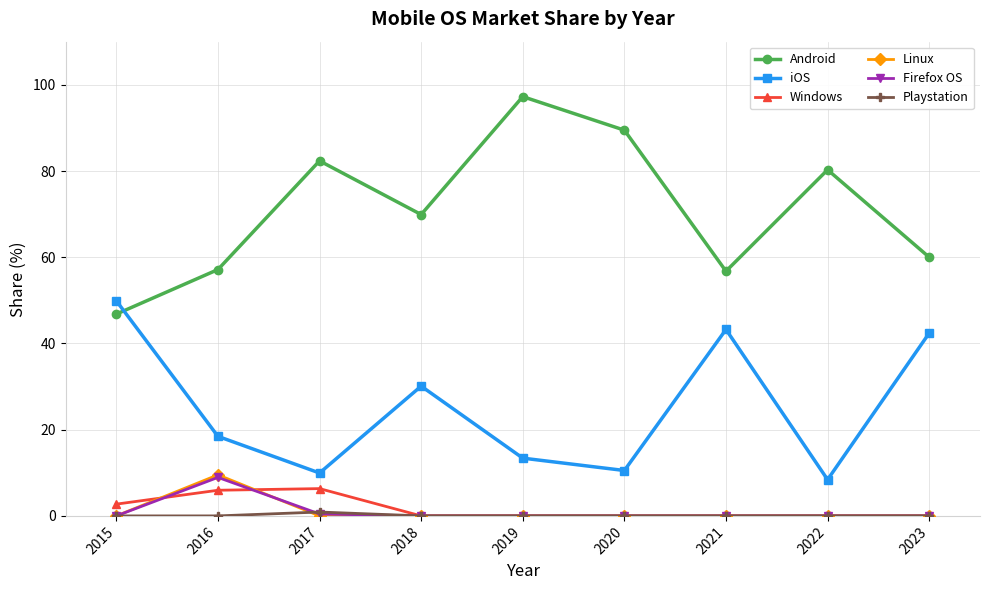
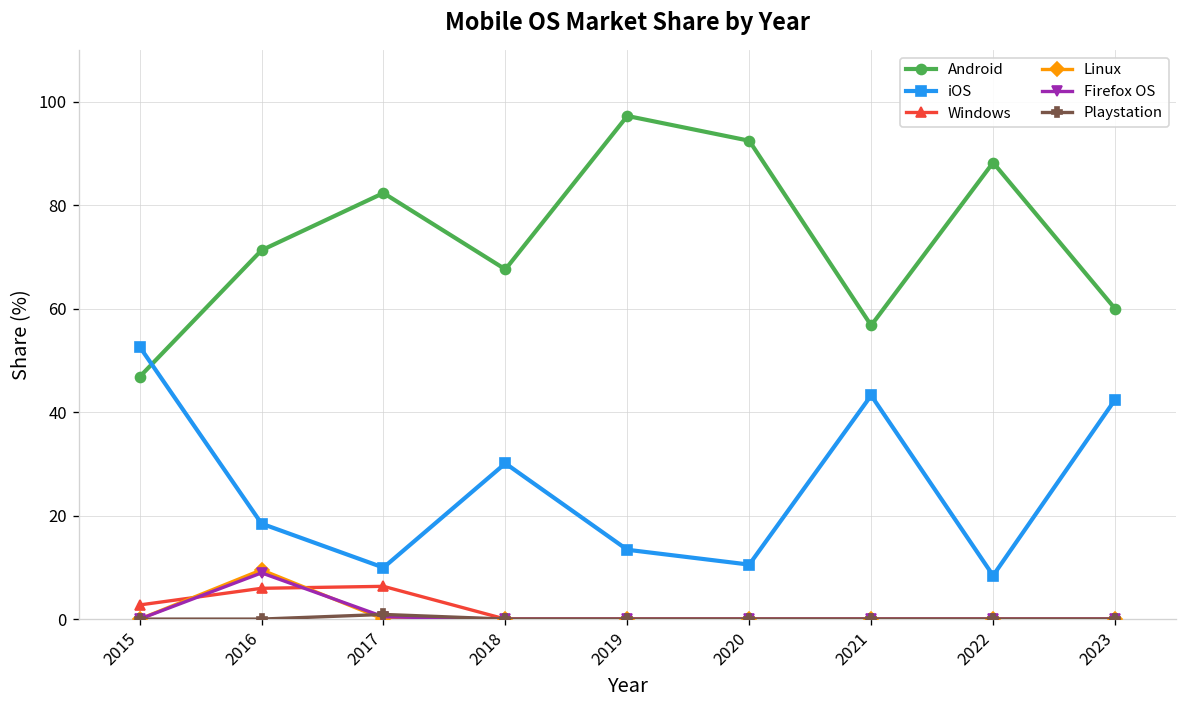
iOS, 2015: 50 -> 53
Android, 2016: 57 -> 71
Android, 2018: 70 -> 68
Android, 2020: 89 -> 92
Android, 2022: 80 -> 88
